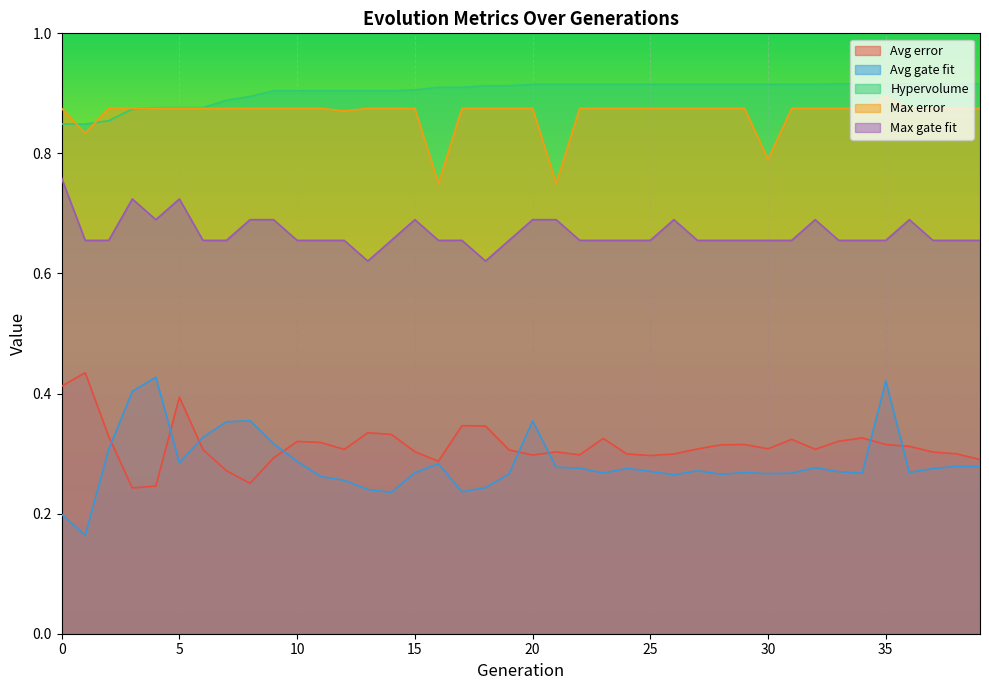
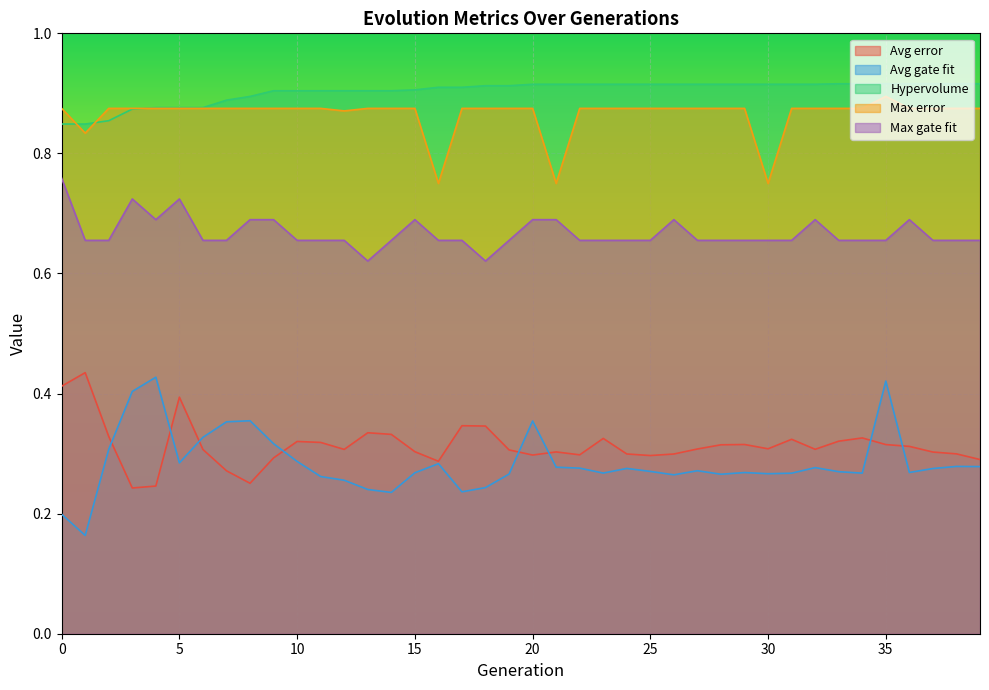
Max error, 30: 0.79 -> 0.75
